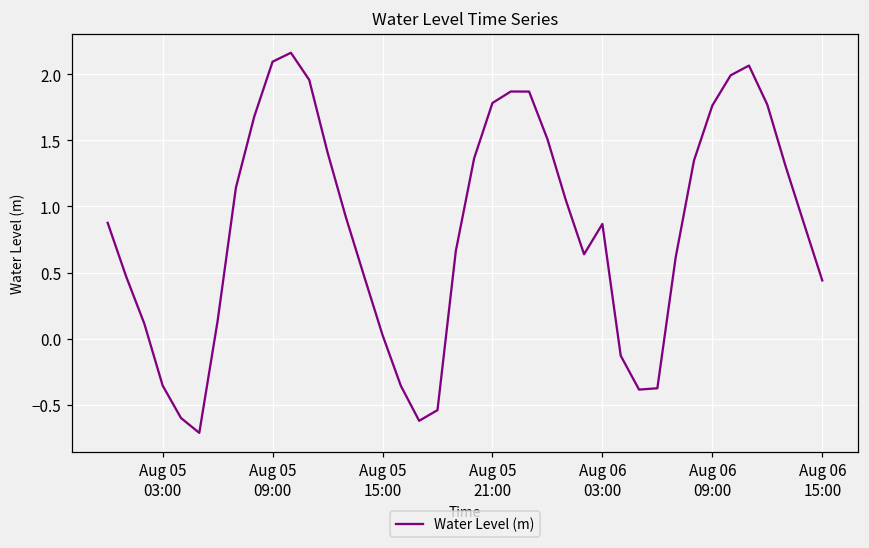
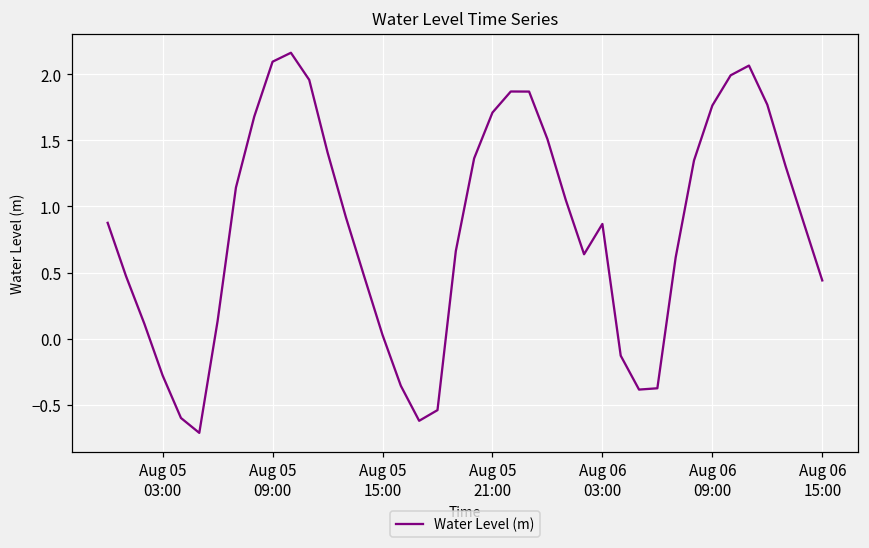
Aug 05 03:00: -0.36 -> -0.28
Aug 05 21:00: 1.78 -> 1.71
